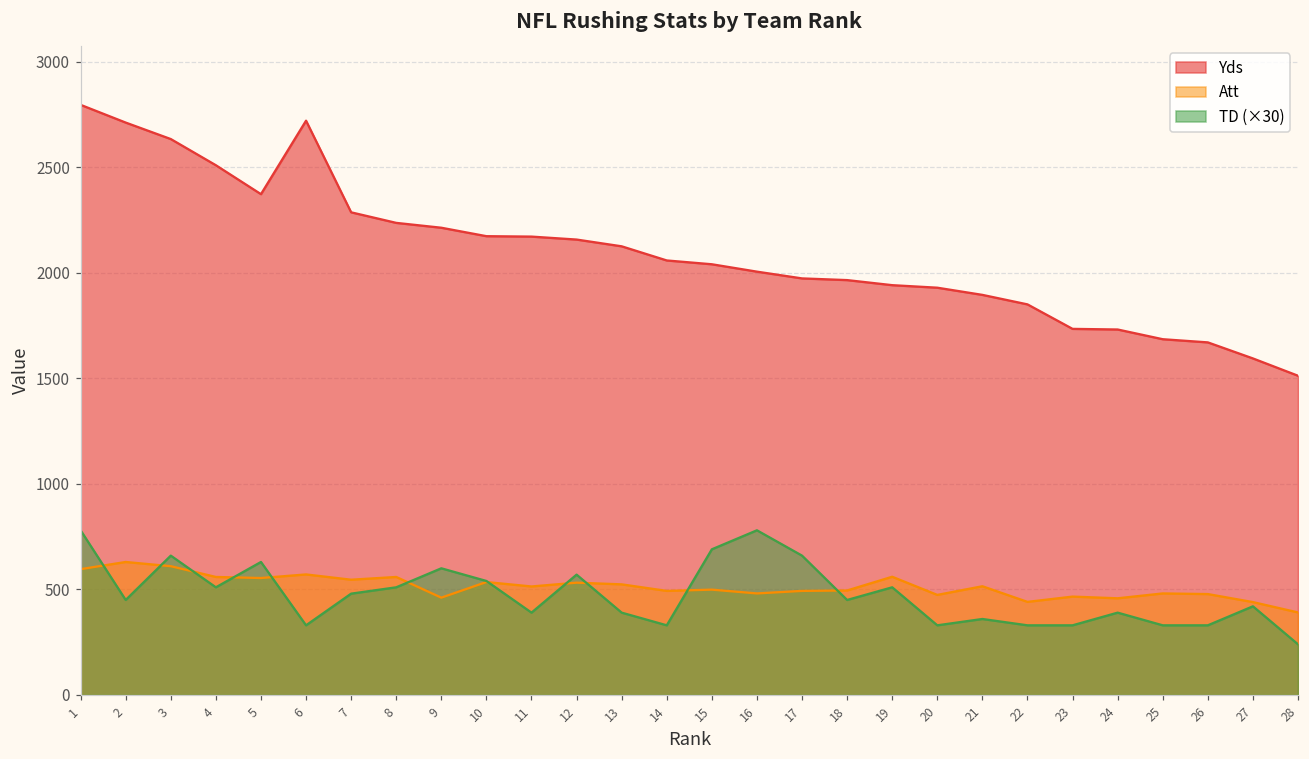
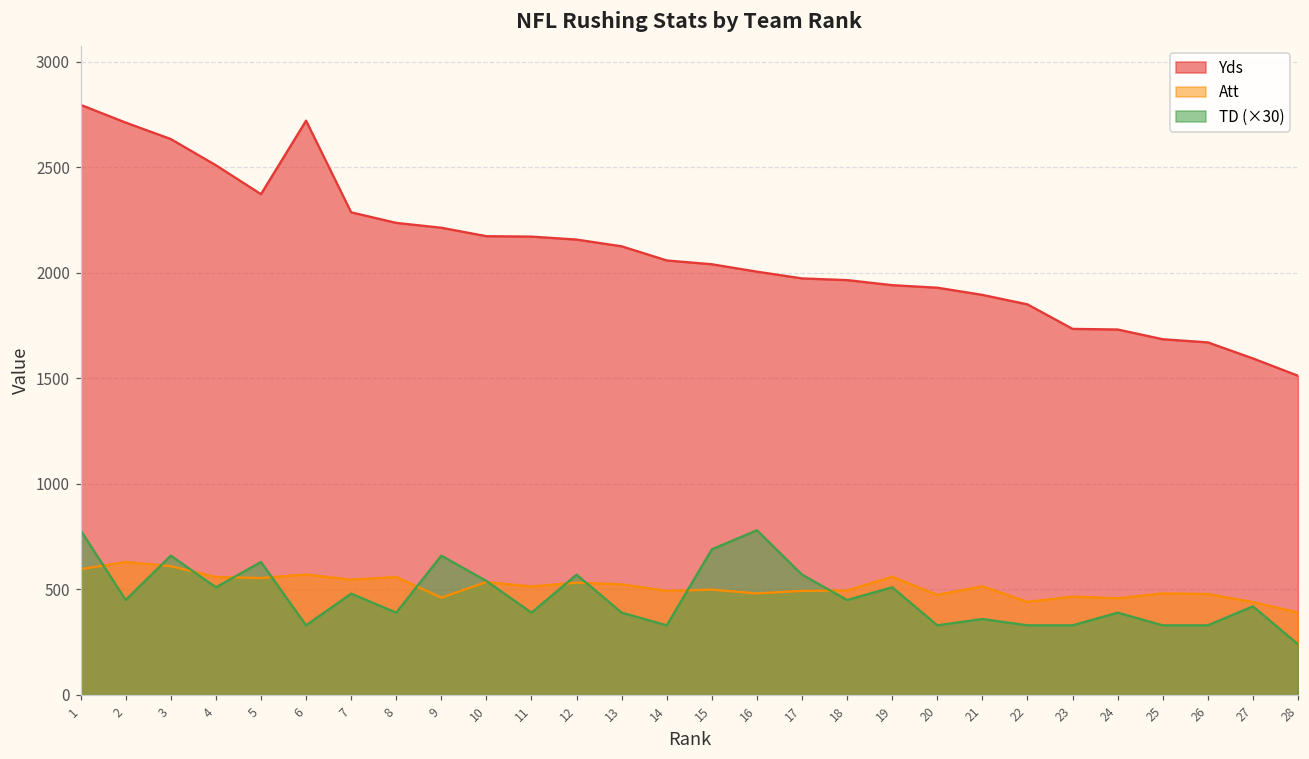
TD (×30), 8: 510 -> 390
TD (×30), 9: 600 -> 660
TD (×30), 17: 660 -> 570
